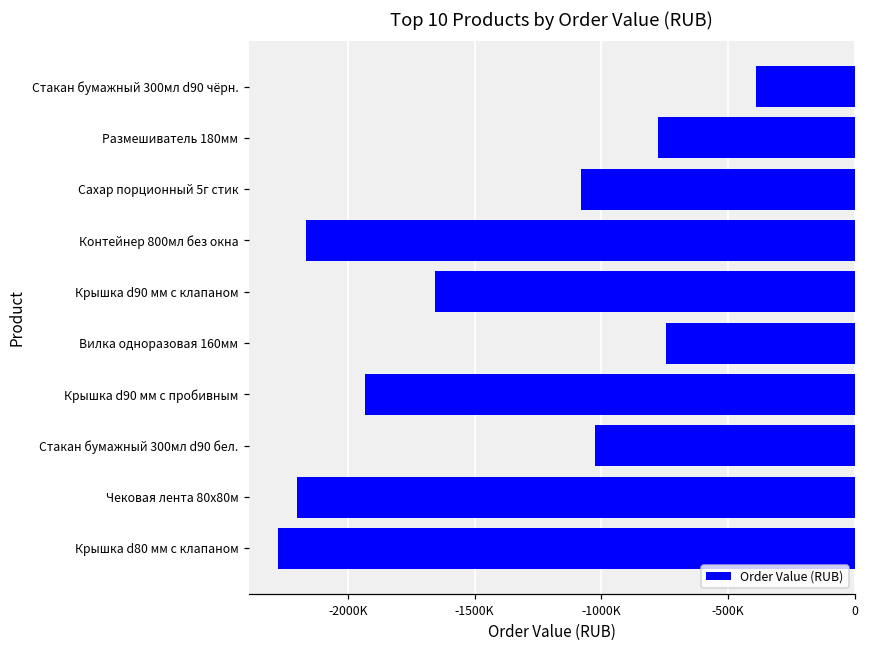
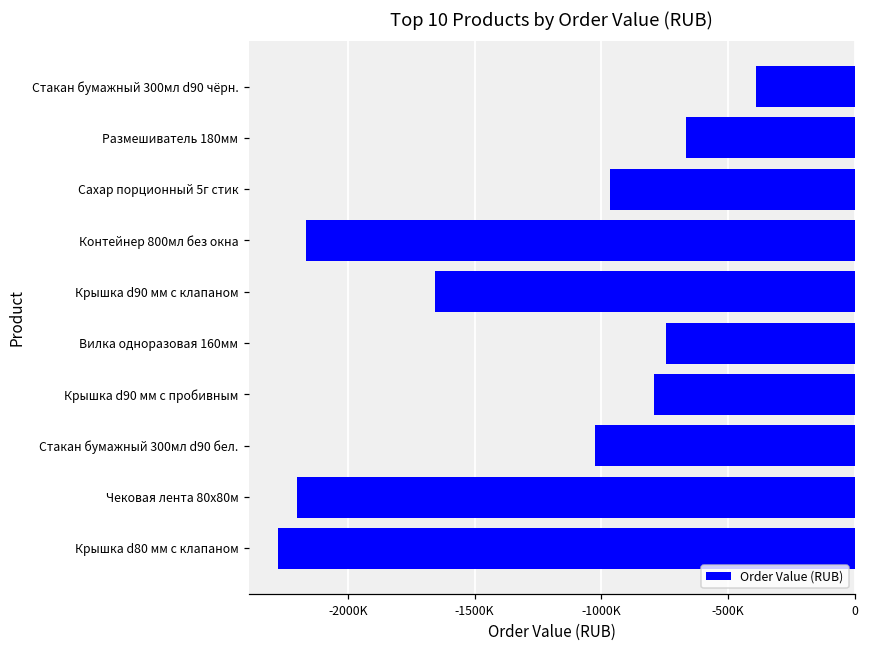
Размешиватель 180мм: -770000 -> -670000
Сахар порционный 5г стик: -1080000 -> -960000
Крышка d90 мм с пробивным: -1930000 -> -790000
